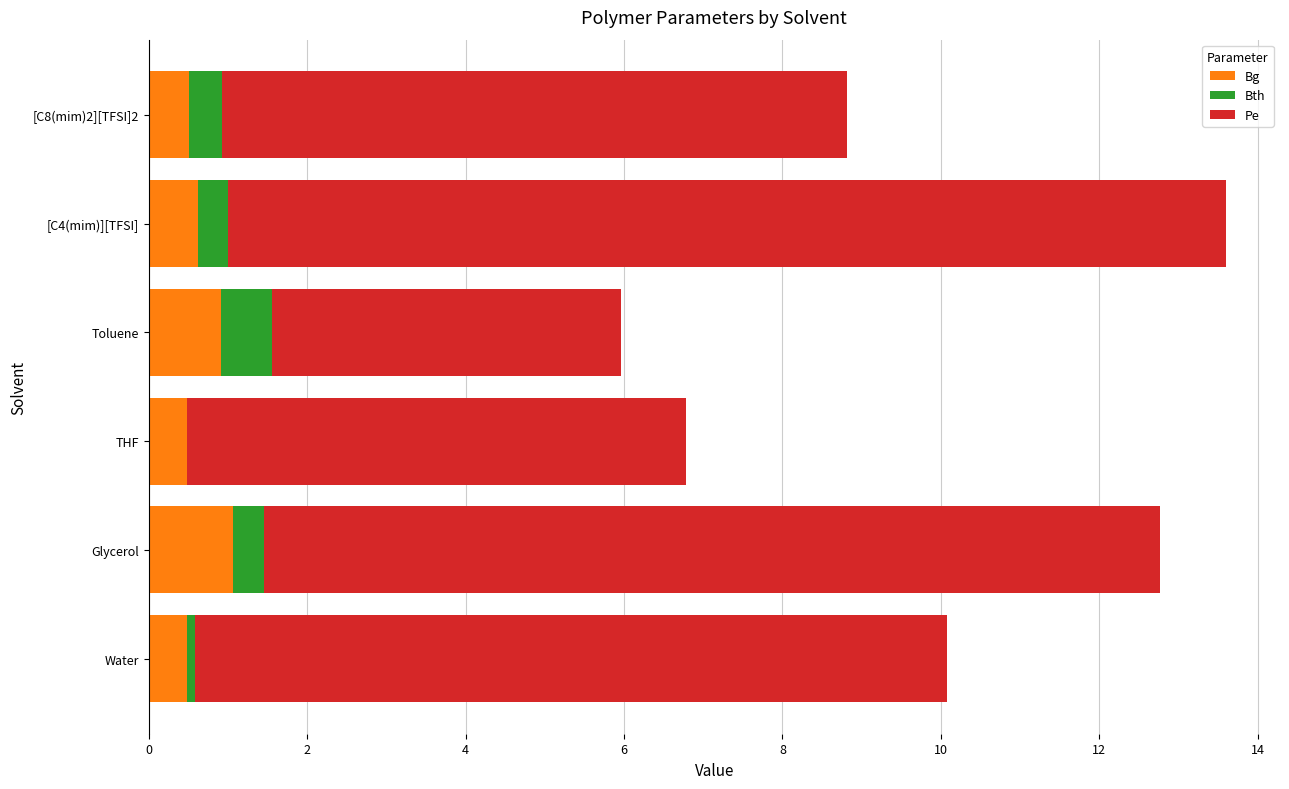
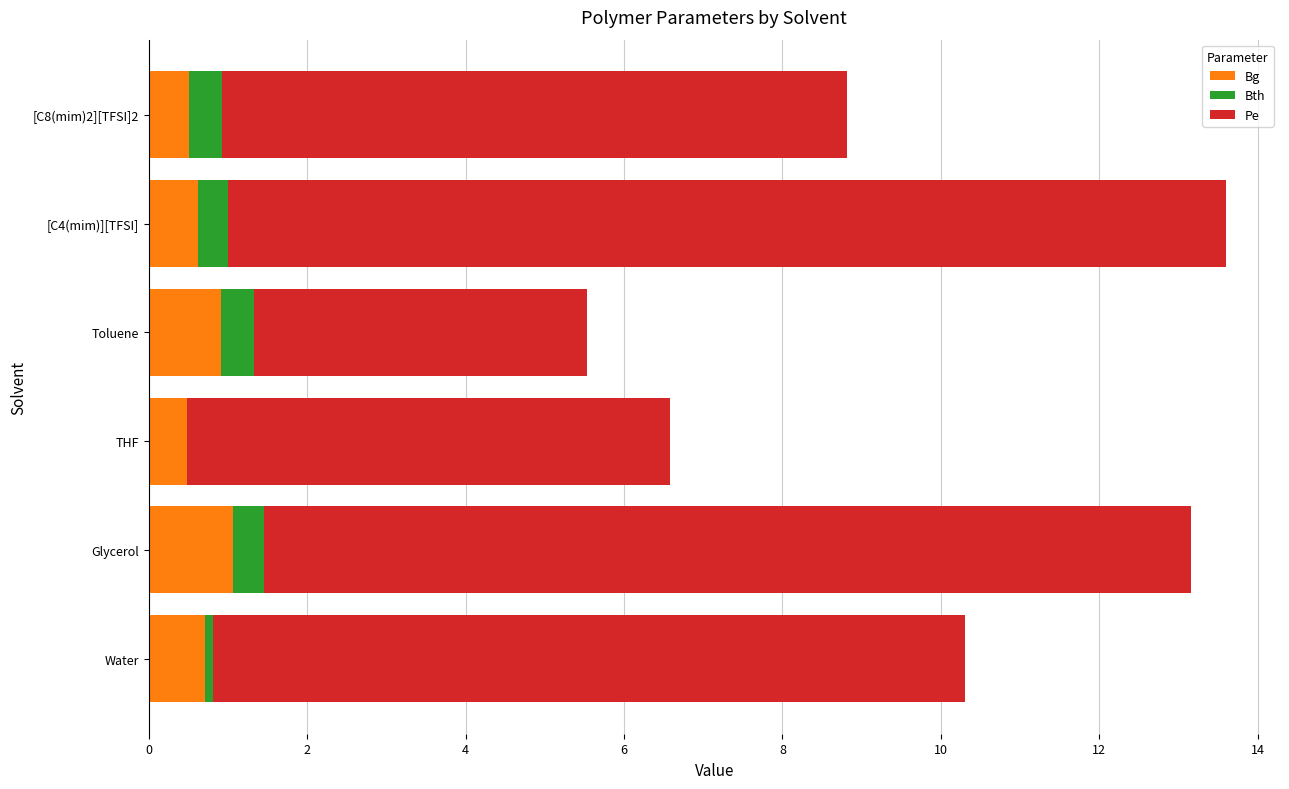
Bth, Toluene: 0.6 -> 0.4
Pe, Toluene: 4.4 -> 4.2
Pe, THF: 6.3 -> 6.1
Pe, Glycerol: 11.3 -> 11.7
Bg, Water: 0.5 -> 0.7
